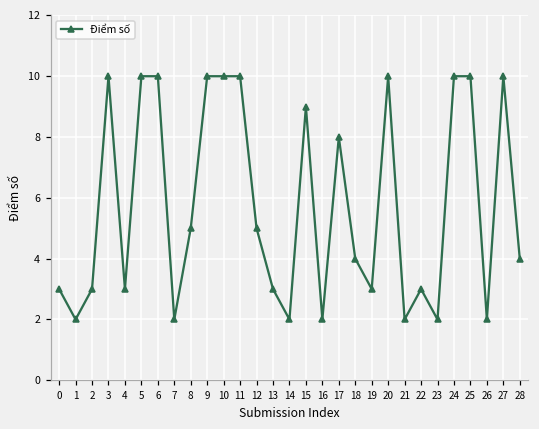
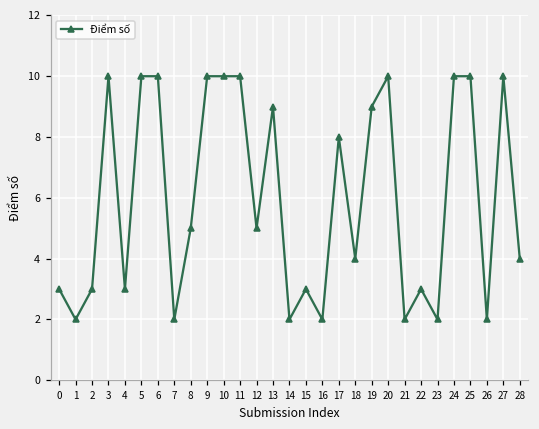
13: 3 -> 9
15: 9 -> 3
19: 3 -> 9
